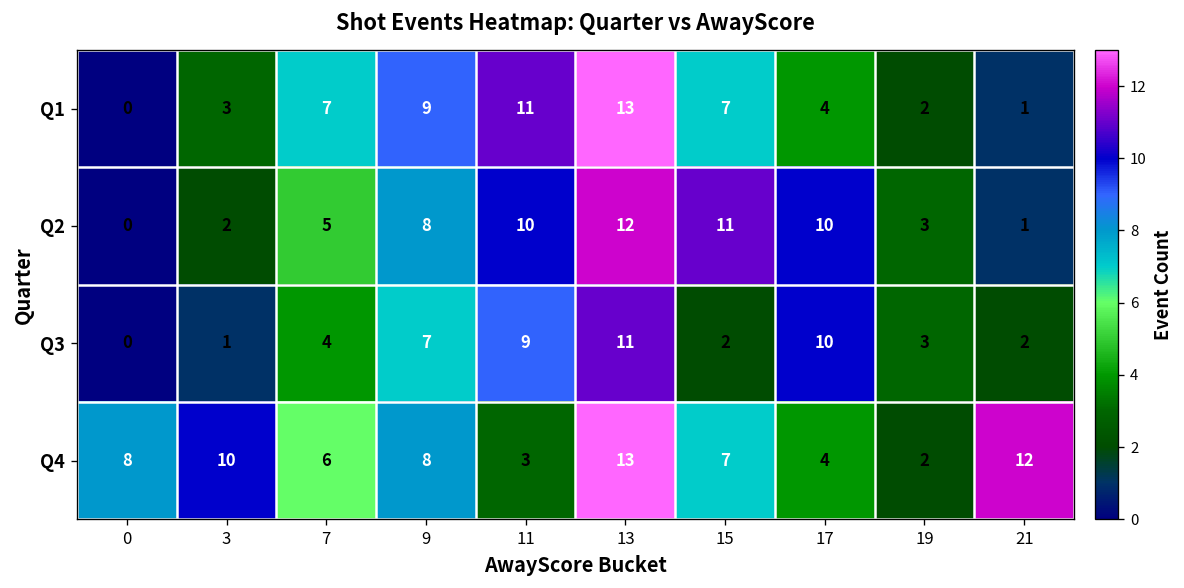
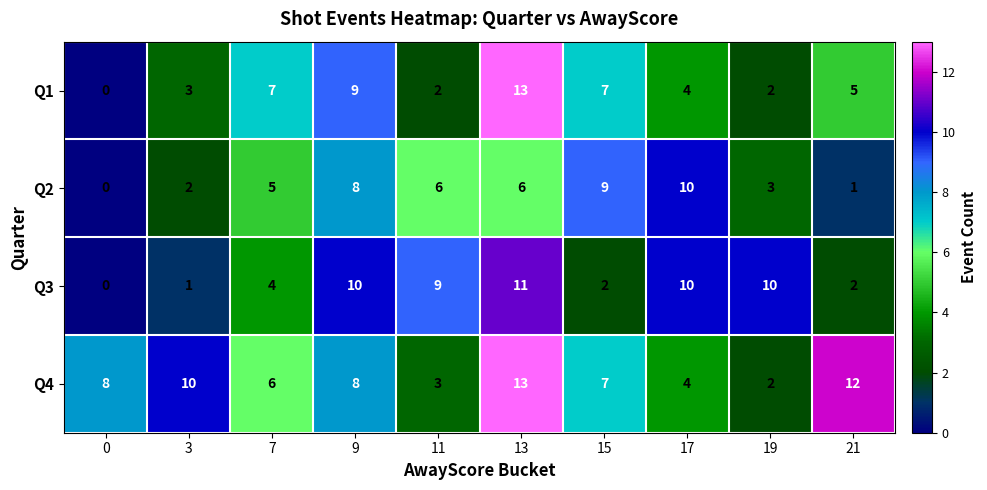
Q1, 11: 11 -> 2
Q1, 21: 1 -> 5
Q2, 11: 10 -> 6
Q2, 13: 12 -> 6
Q2, 15: 11 -> 9
Q3, 9: 7 -> 10
Q3, 19: 3 -> 10
